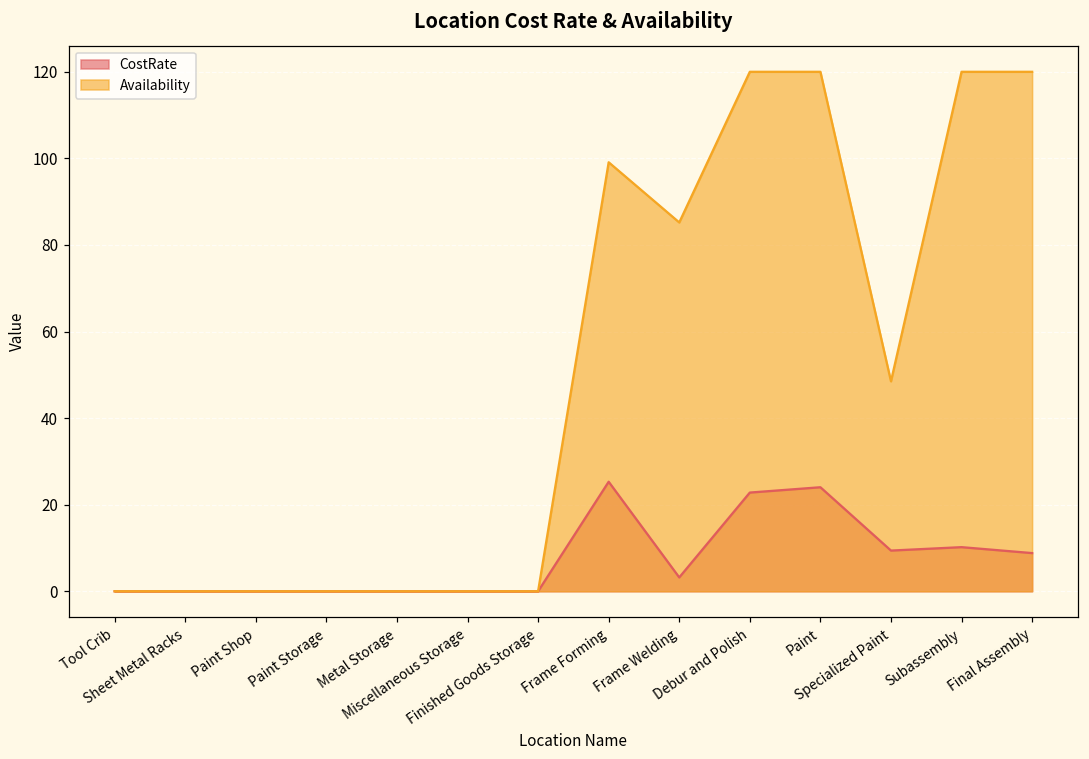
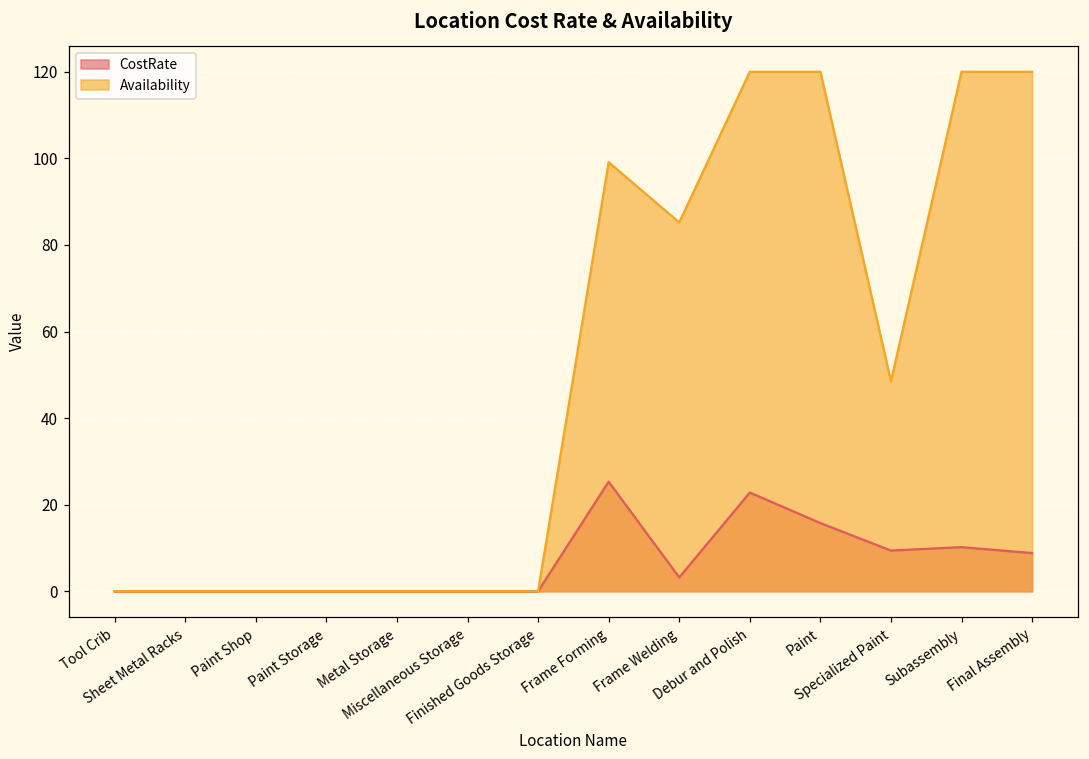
CostRate, Paint: 24 -> 16
